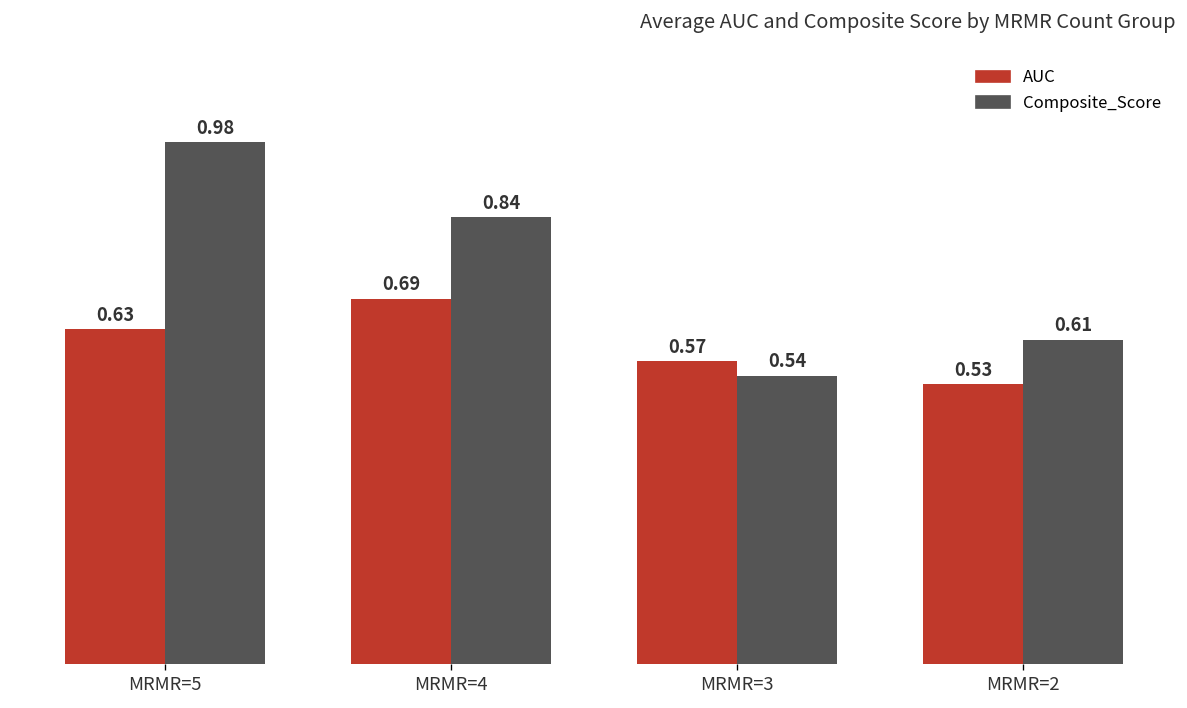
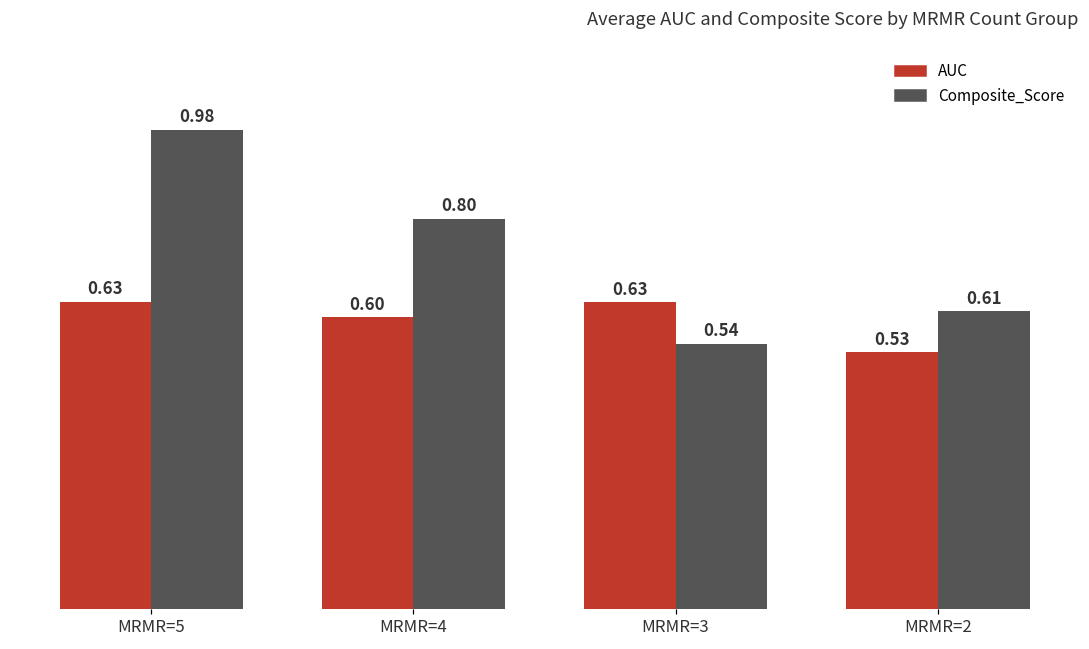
AUC, MRMR=4: 0.69 -> 0.60
Composite_Score, MRMR=4: 0.84 -> 0.80
AUC, MRMR=3: 0.57 -> 0.63
